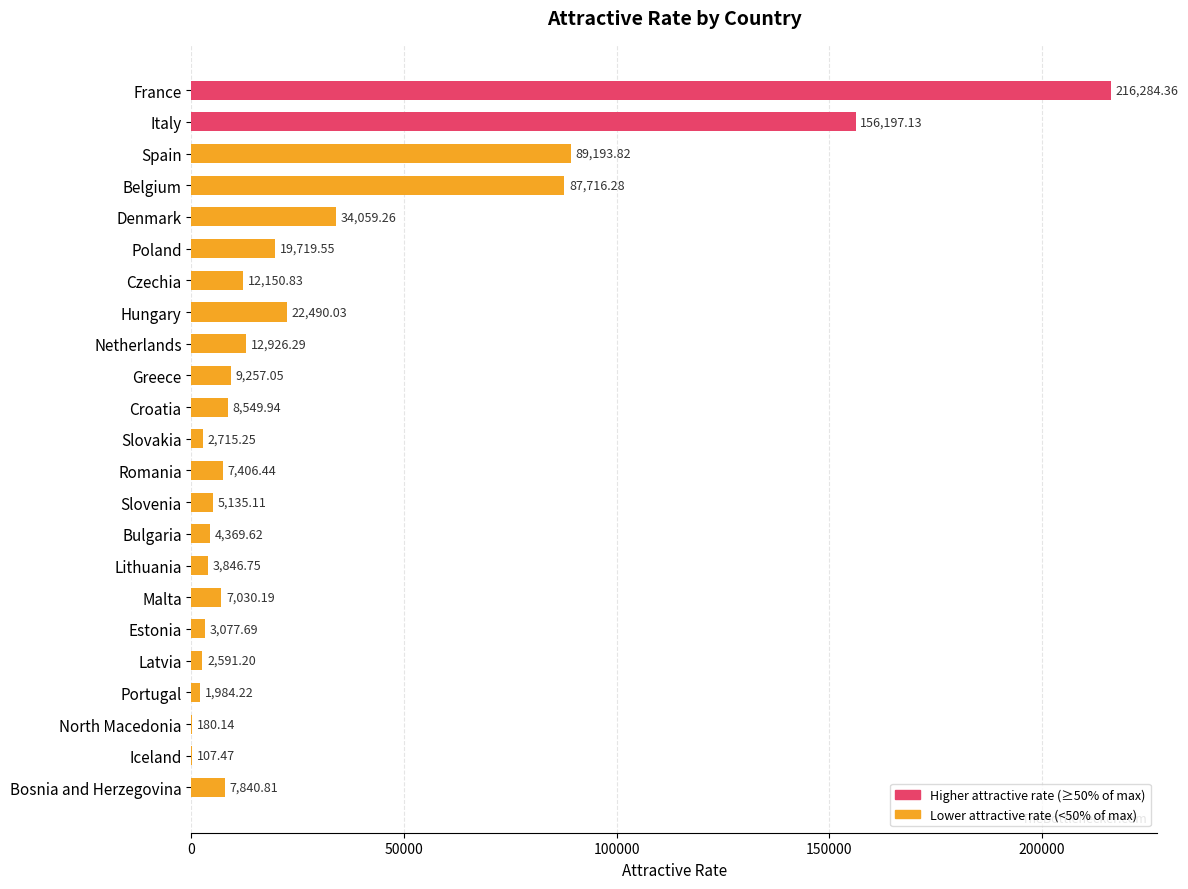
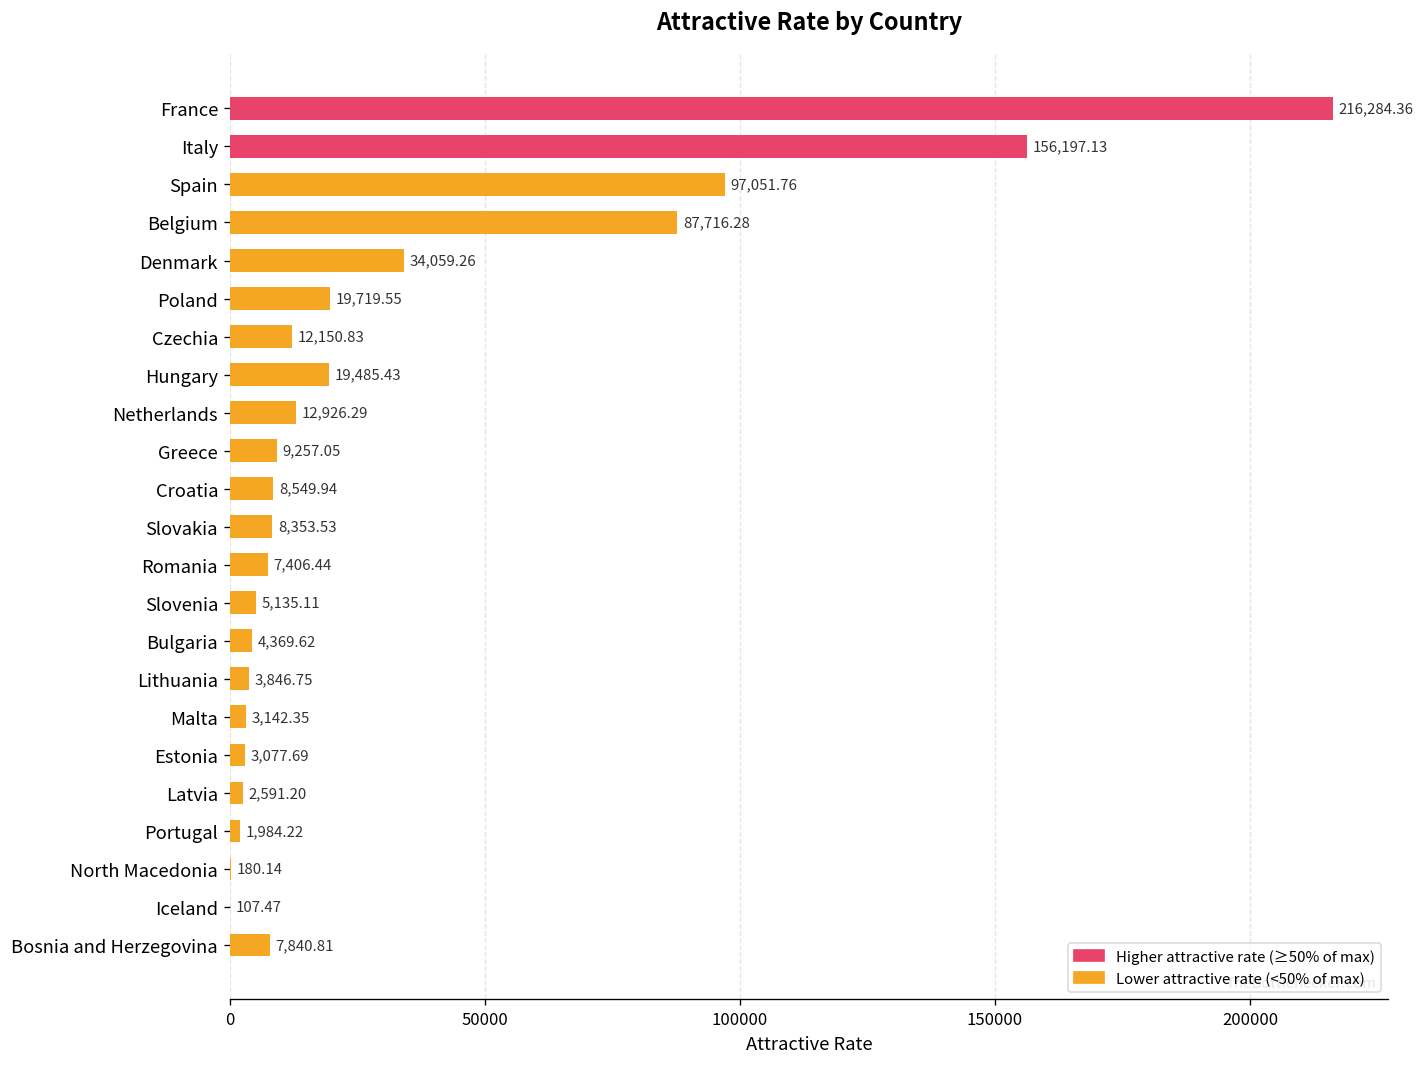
Spain: 89,193.82 -> 97,051.76
Hungary: 22,490.03 -> 19,485.43
Slovakia: 2,715.25 -> 8,353.53
Malta: 7,030.19 -> 3,142.35
